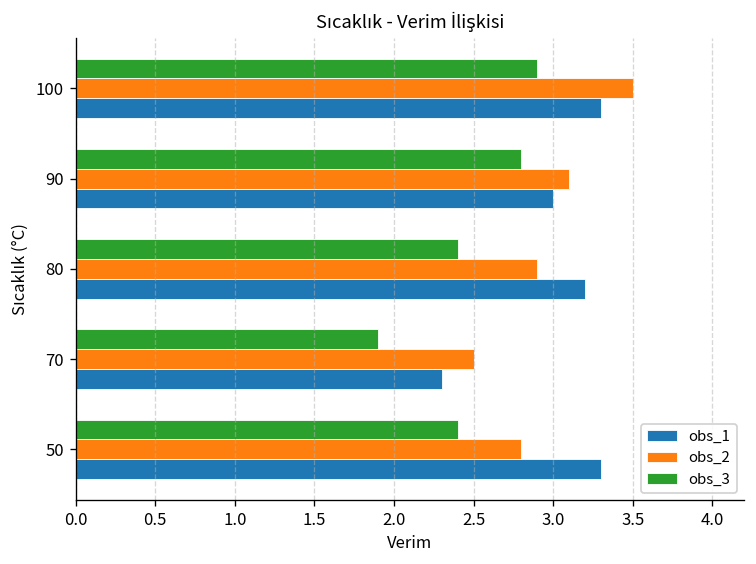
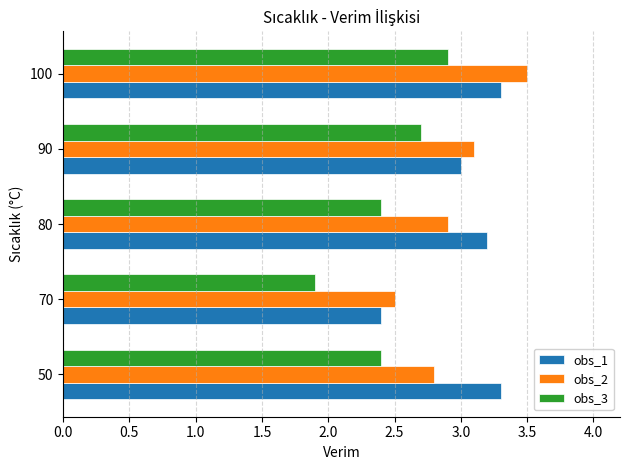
obs_3, 90: 2.8 -> 2.7
obs_1, 70: 2.3 -> 2.4
